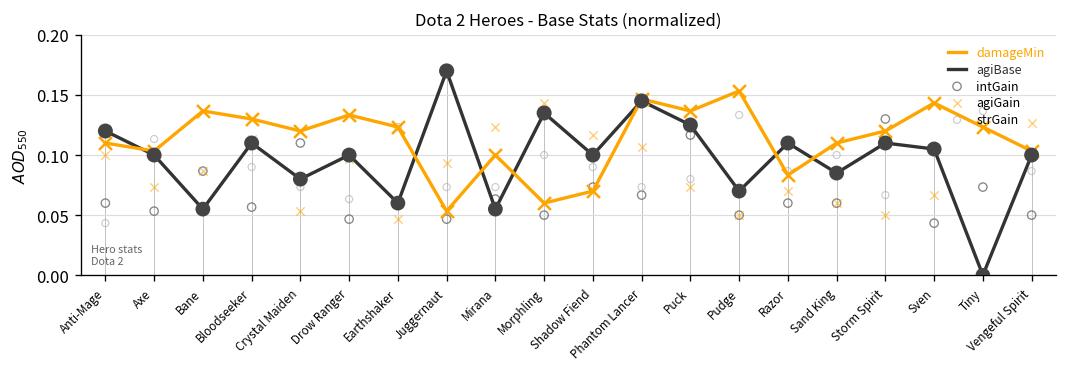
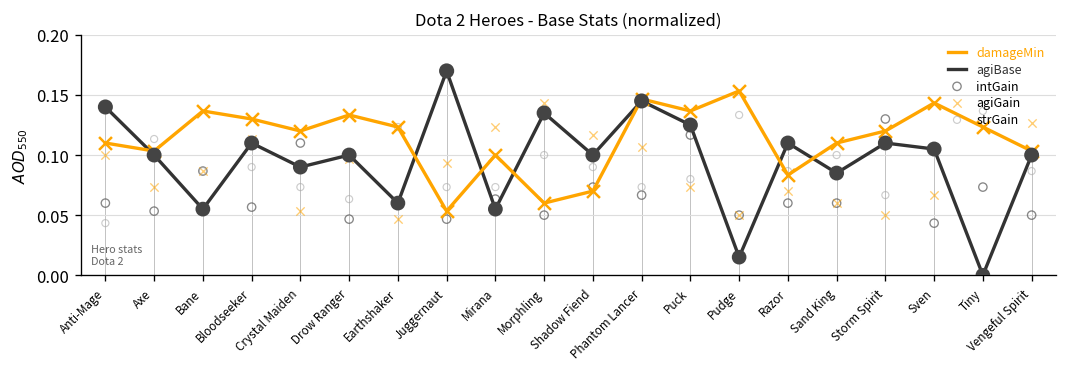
agiBase, Anti-Mage: 0.120 -> 0.140
agiBase, Crystal Maiden: 0.080 -> 0.090
agiBase, Pudge: 0.070 -> 0.015
